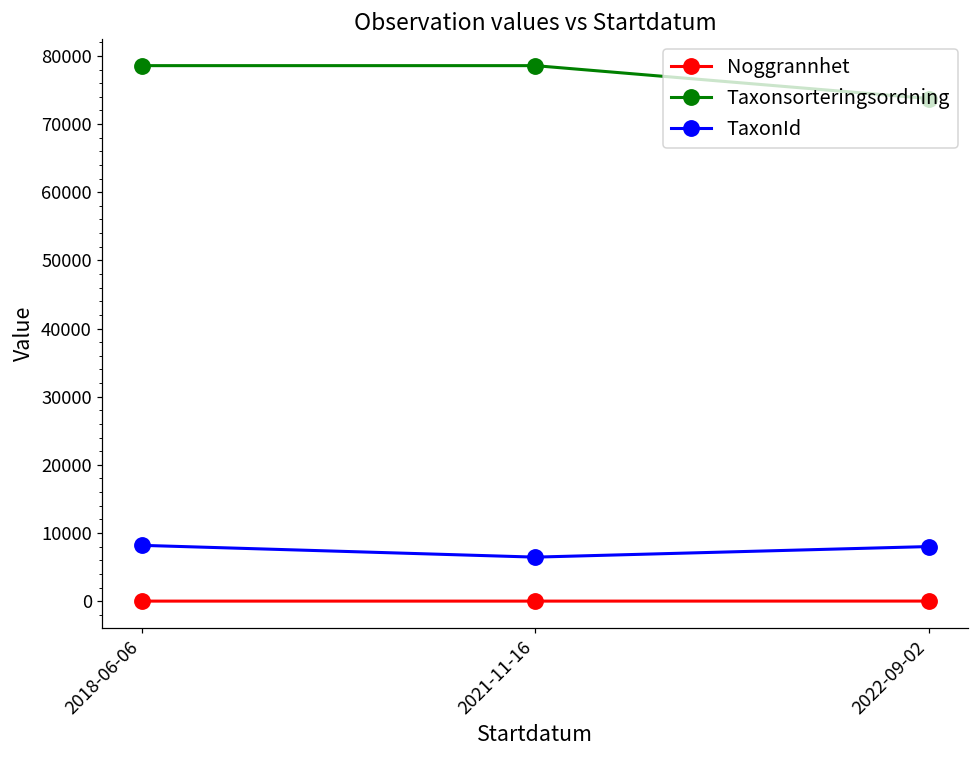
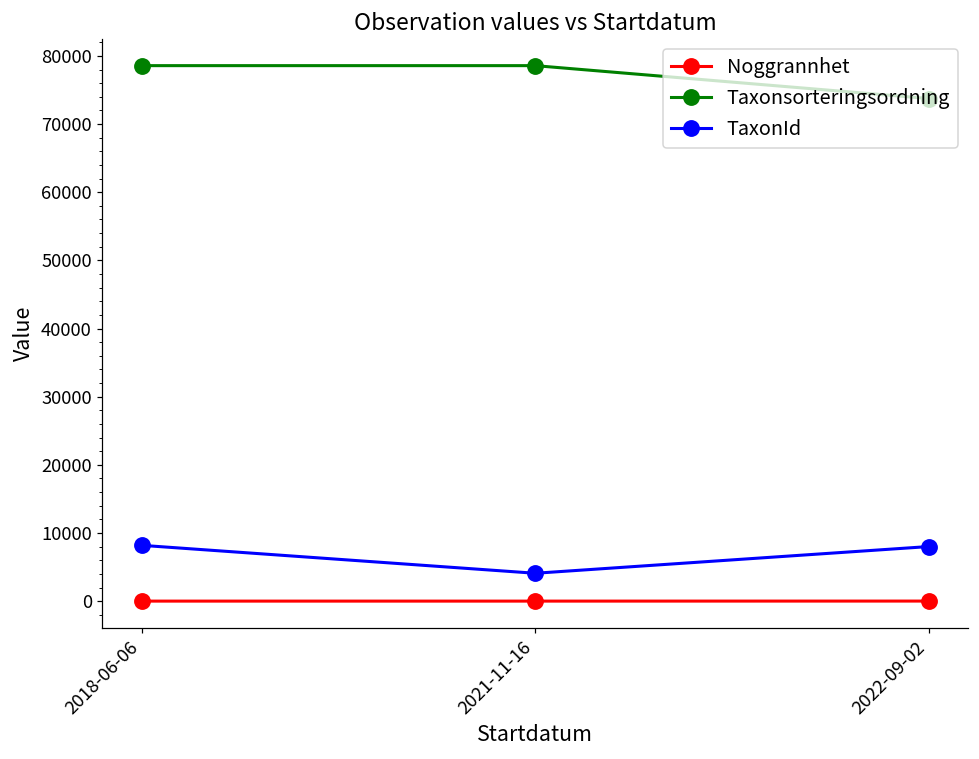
TaxonId, 2021-11-16: 6000 -> 4000
